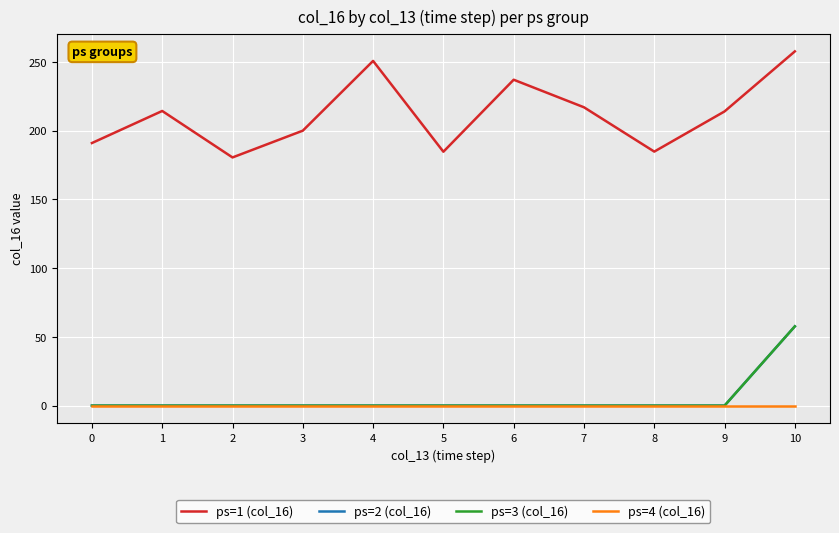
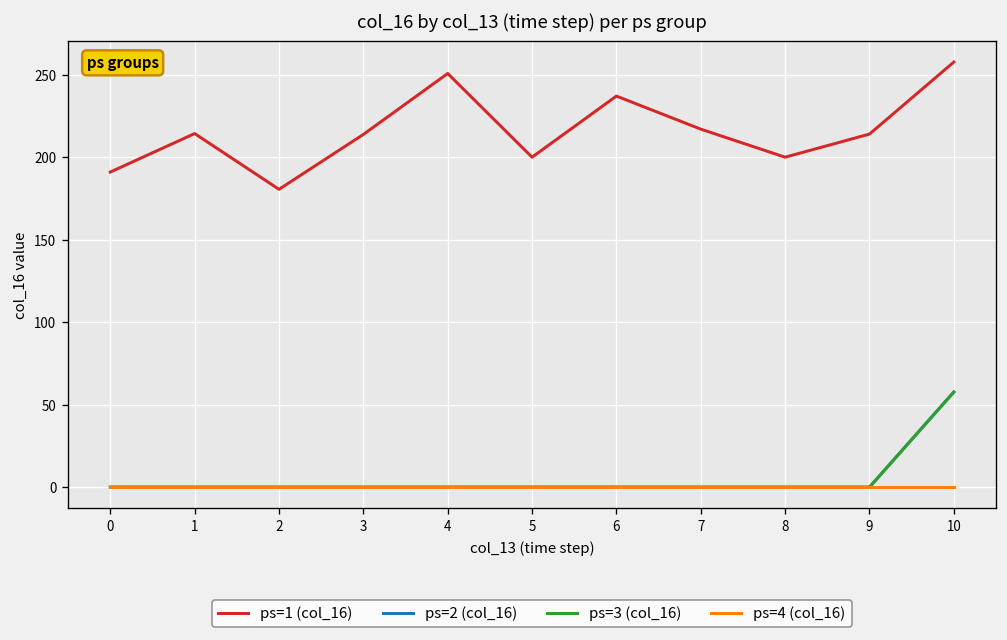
ps=1 (col_16), 3: 200 -> 214
ps=1 (col_16), 5: 185 -> 200
ps=1 (col_16), 8: 185 -> 200
